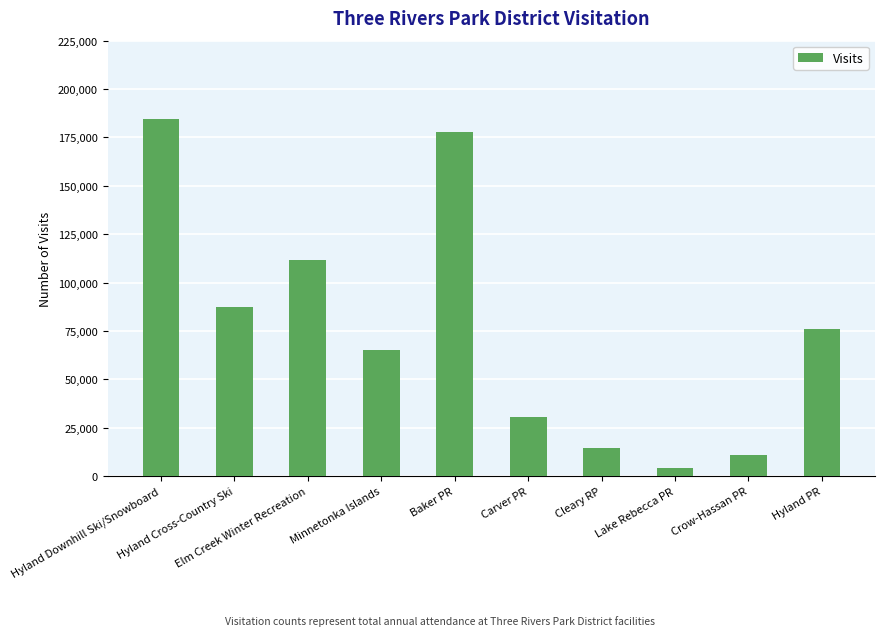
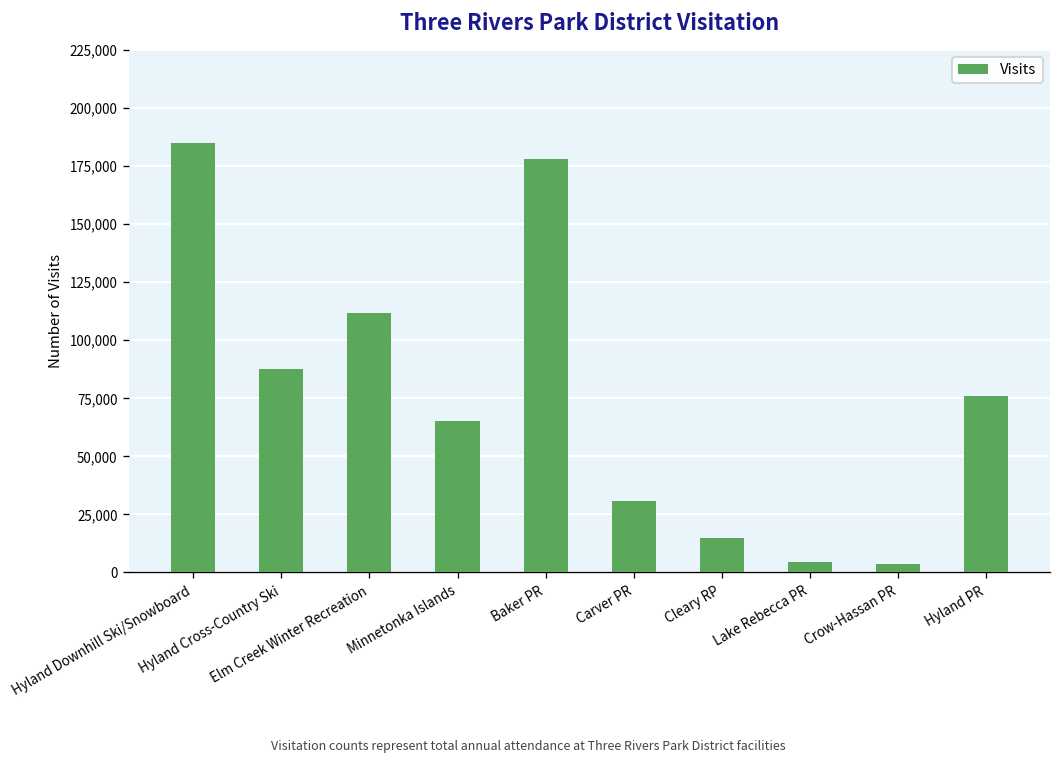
Crow-Hassan PR: 11,000 -> 4,000
